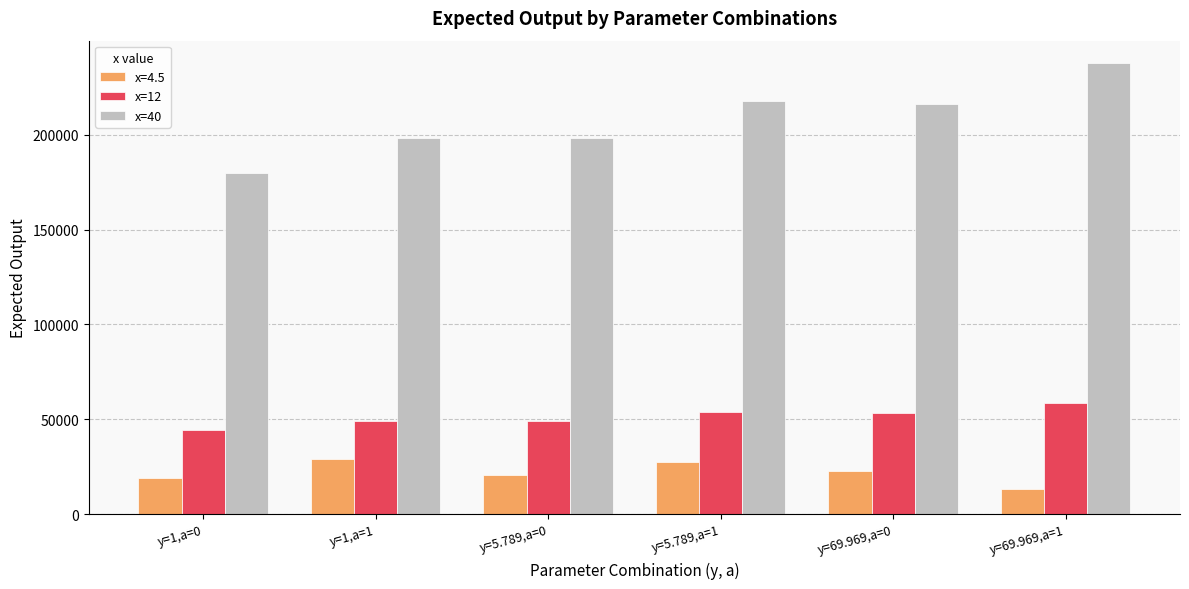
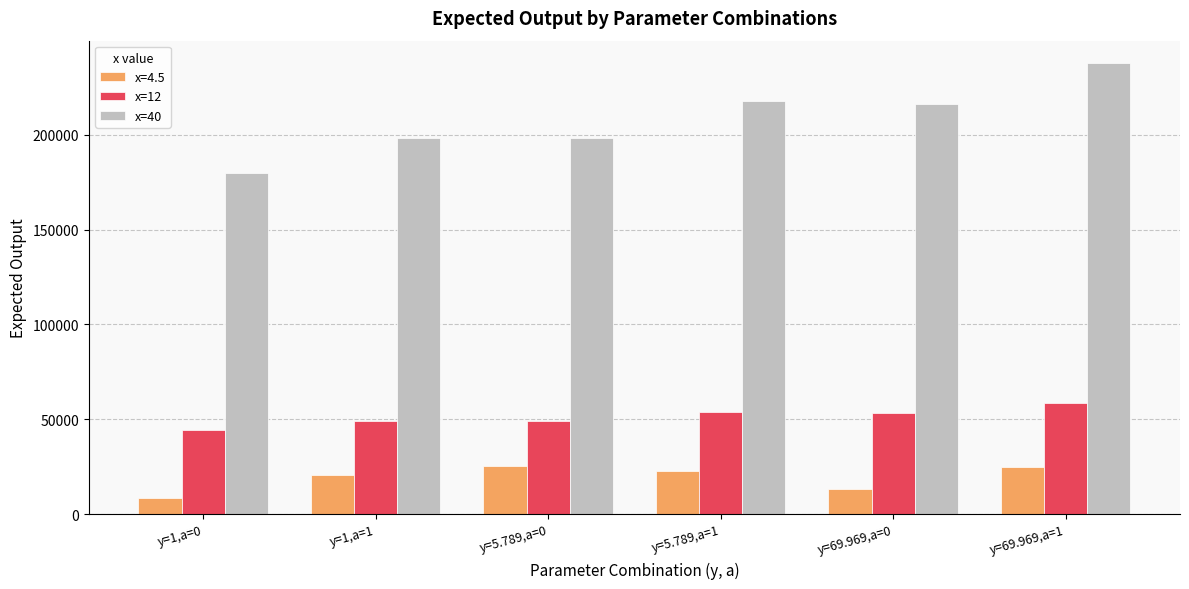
x=4.5, y=1,a=0: 19000 -> 8000
x=4.5, y=1,a=1: 29000 -> 21000
x=4.5, y=5.789,a=0: 21000 -> 26000
x=4.5, y=5.789,a=1: 28000 -> 23000
x=4.5, y=69.969,a=0: 23000 -> 13000
x=4.5, y=69.969,a=1: 13000 -> 25000
